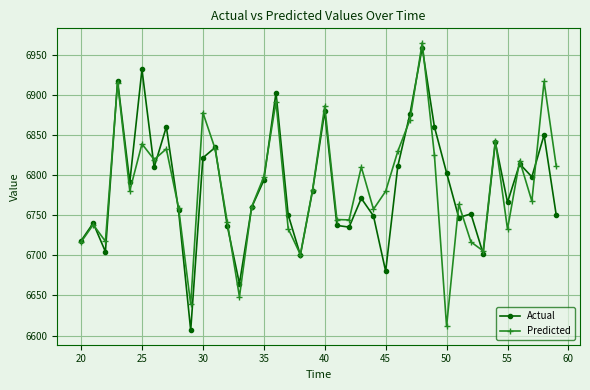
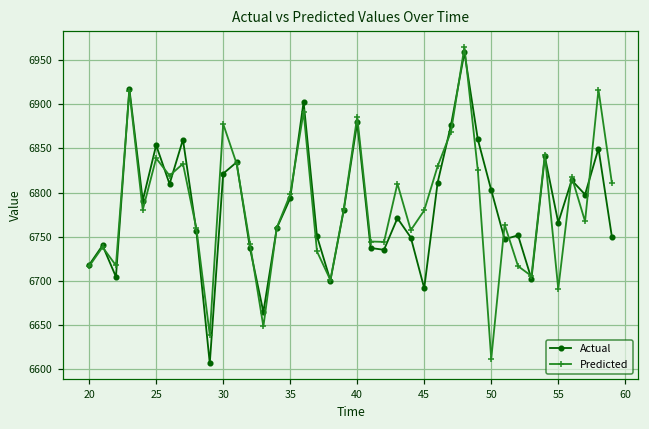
Actual, 25: 6930 -> 6850
Actual, 45: 6680 -> 6690
Predicted, 55: 6730 -> 6690
